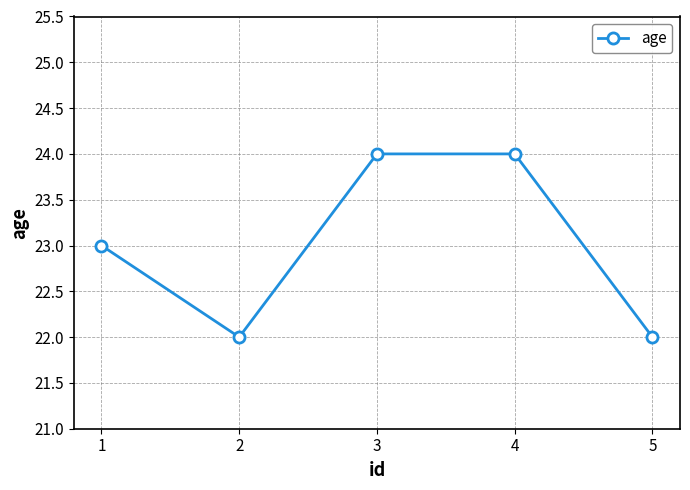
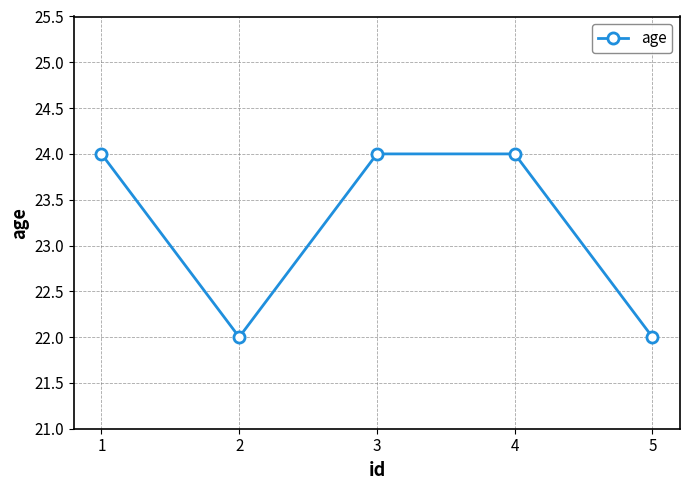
1: 23 -> 24
